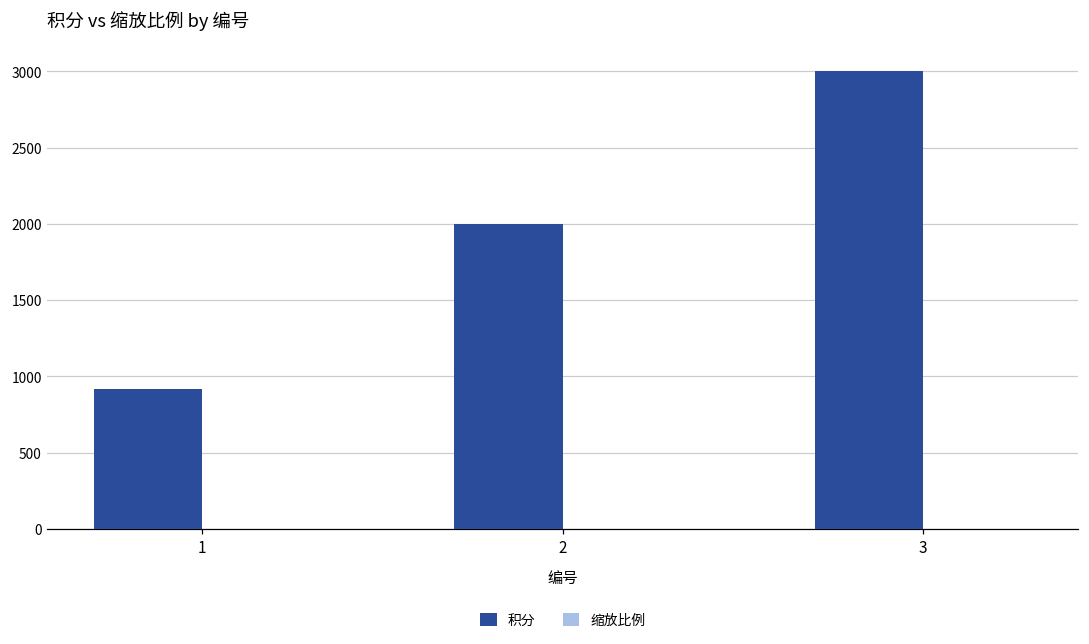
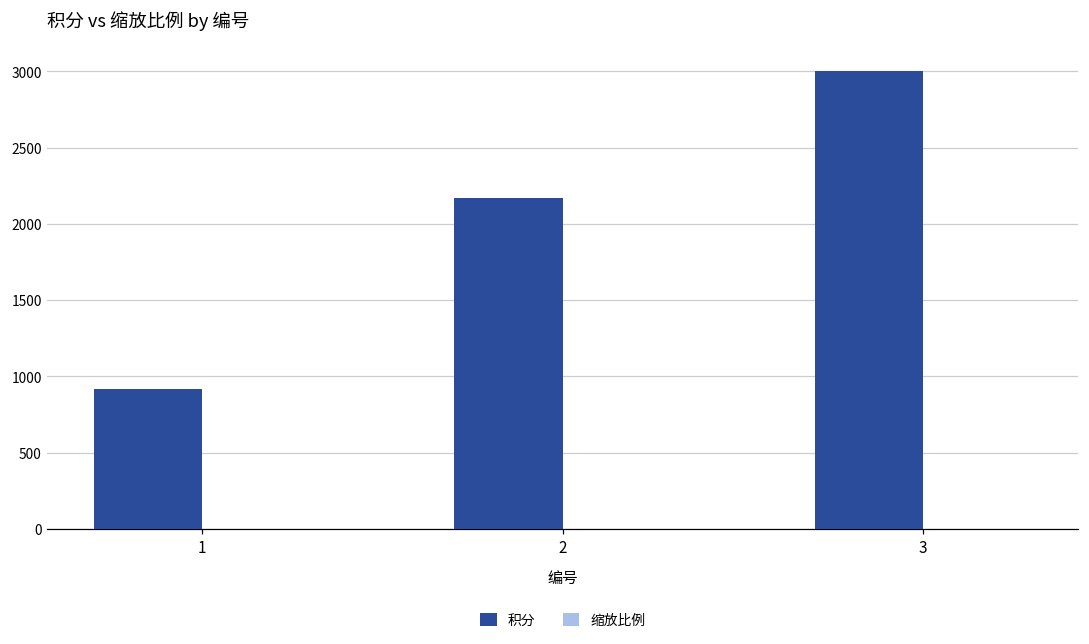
积分, 2: 2000 -> 2170
